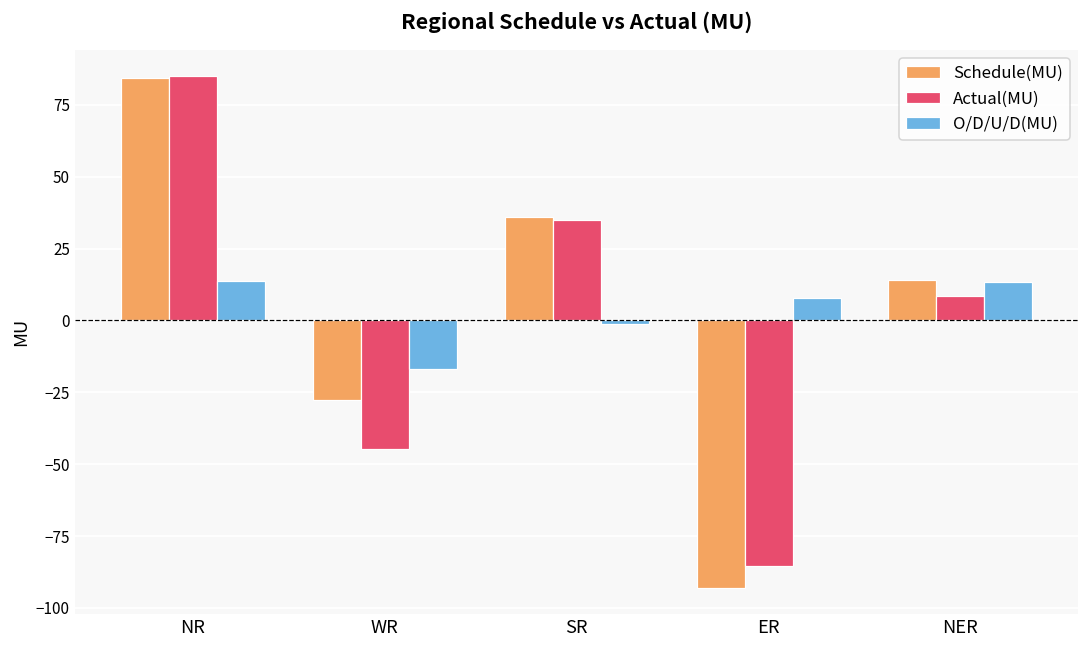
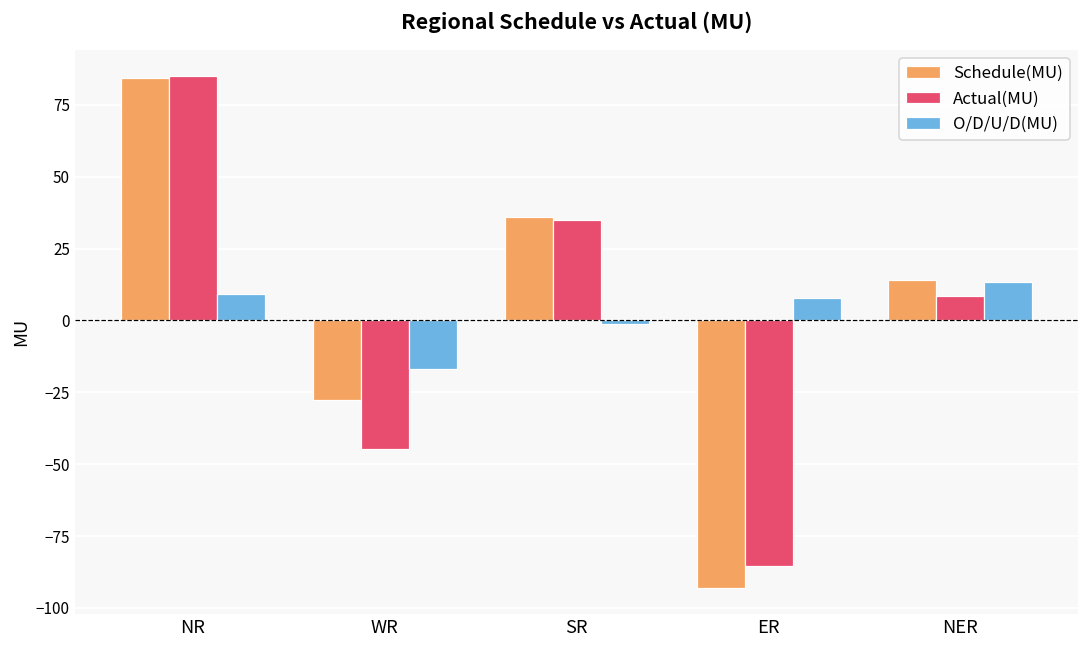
O/D/U/D(MU), NR: 14 -> 9
